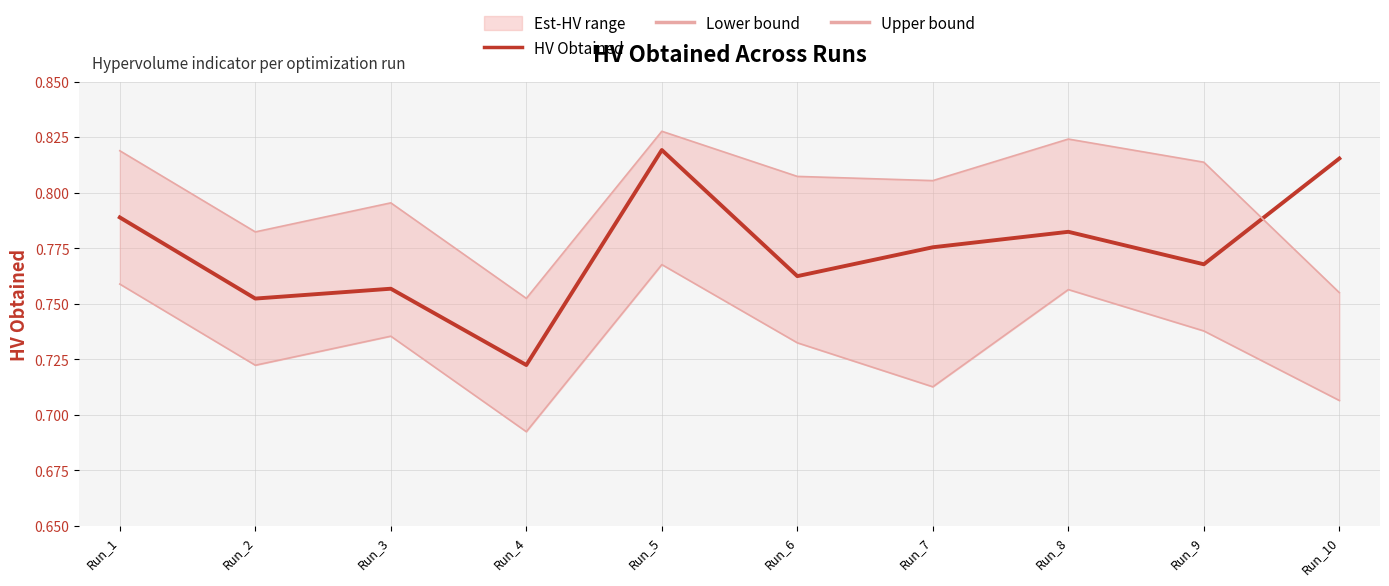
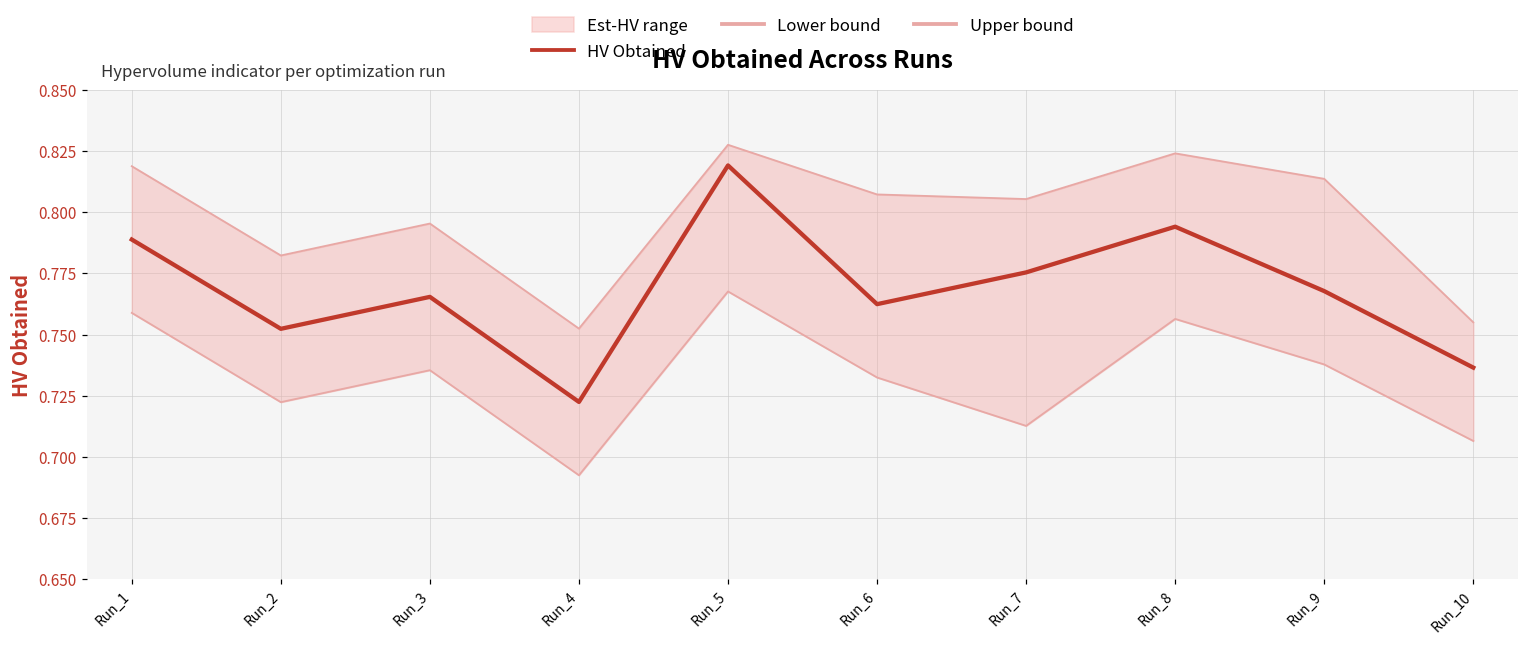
HV Obtained, Run_3: 0.757 -> 0.765
HV Obtained, Run_8: 0.782 -> 0.794
HV Obtained, Run_10: 0.815 -> 0.736
